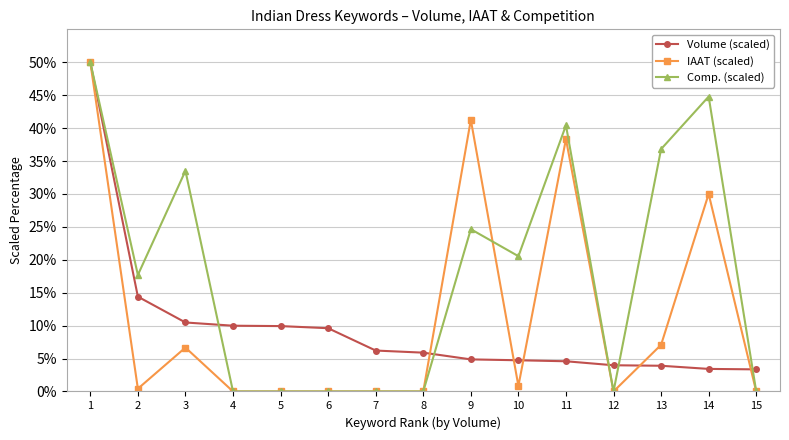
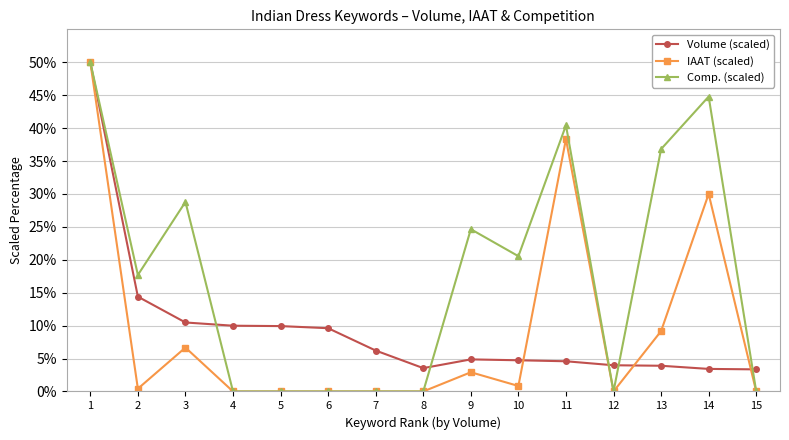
Comp. (scaled), 3: 34% -> 29%
Volume (scaled), 8: 6% -> 4%
IAAT (scaled), 9: 41% -> 3%
IAAT (scaled), 13: 7% -> 9%
